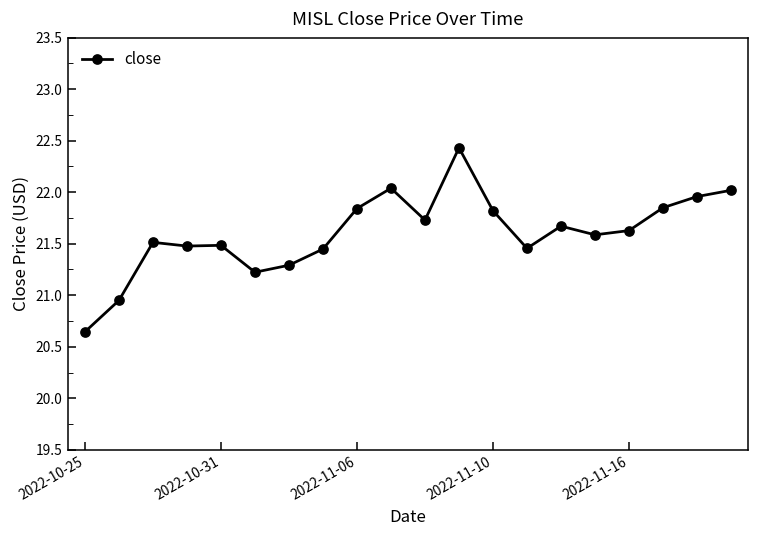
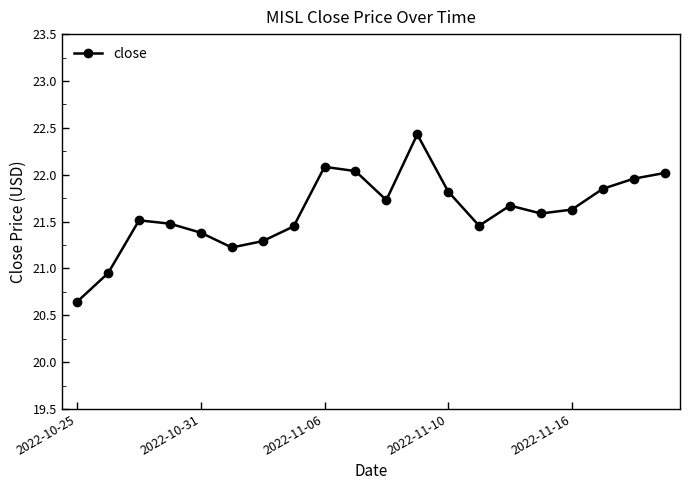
2022-10-31: 21.5 -> 21.4
2022-11-06: 21.8 -> 22.1
